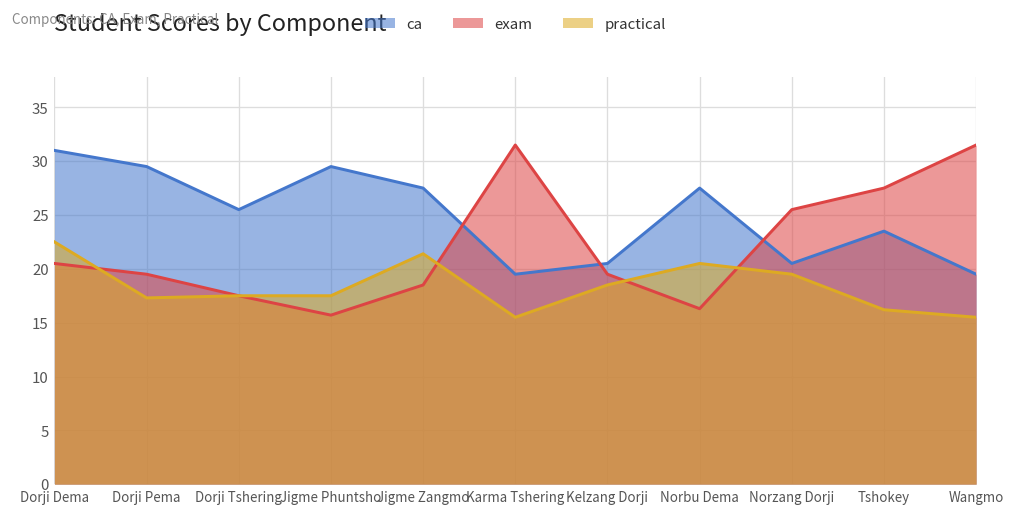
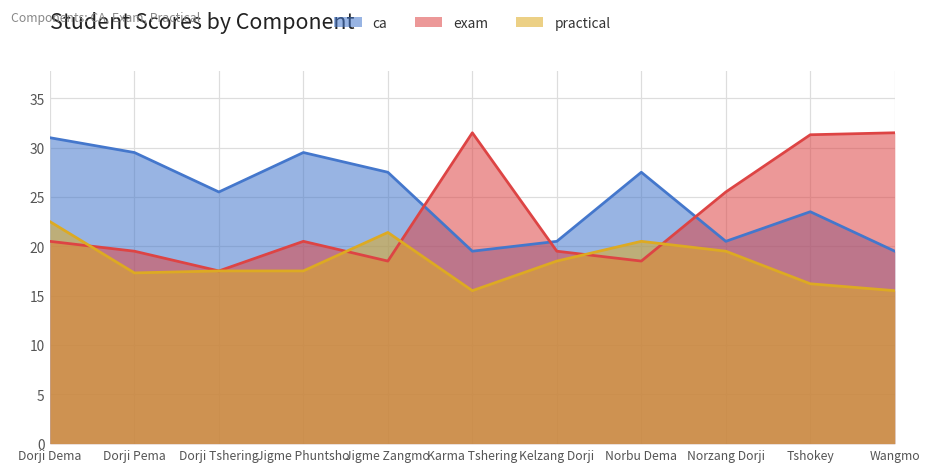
exam, Jigme Phuntsho: 16 -> 21
exam, Norbu Dema: 16 -> 19
exam, Tshokey: 28 -> 31
